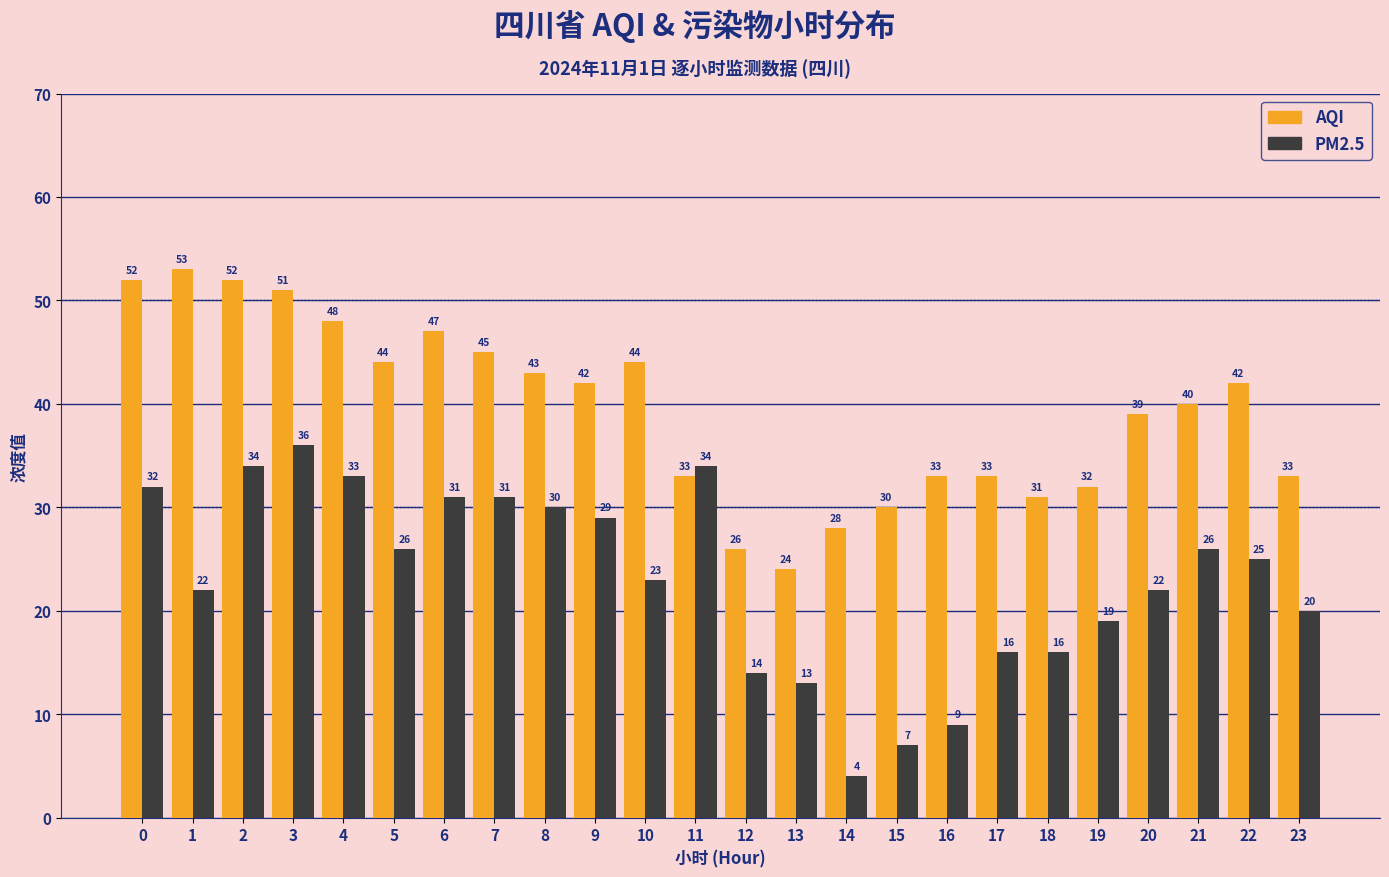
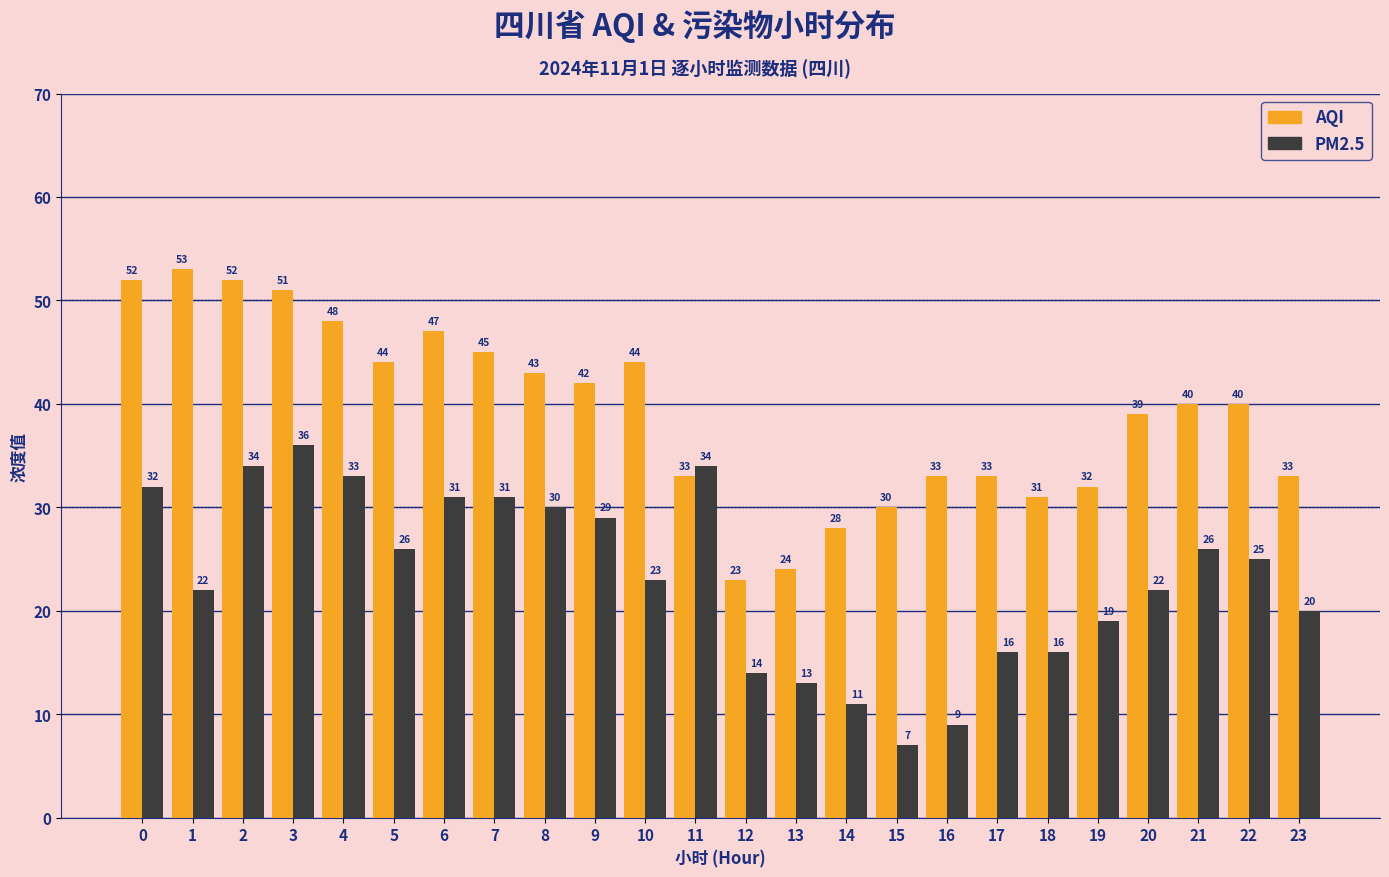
AQI, 12: 26 -> 23
PM2.5, 14: 4 -> 11
AQI, 22: 42 -> 40
